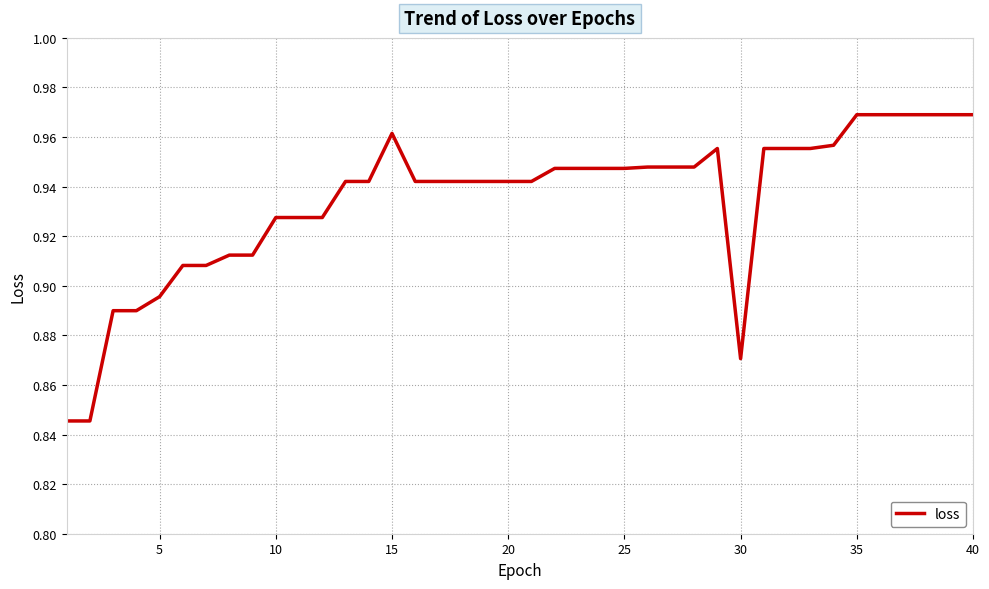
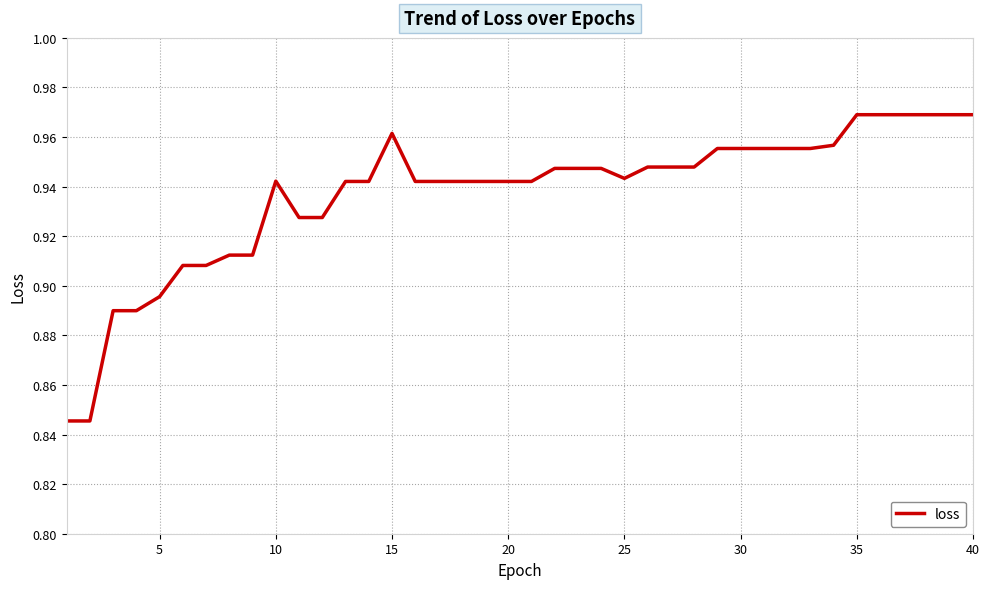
10: 0.928 -> 0.942
25: 0.947 -> 0.943
30: 0.871 -> 0.955
